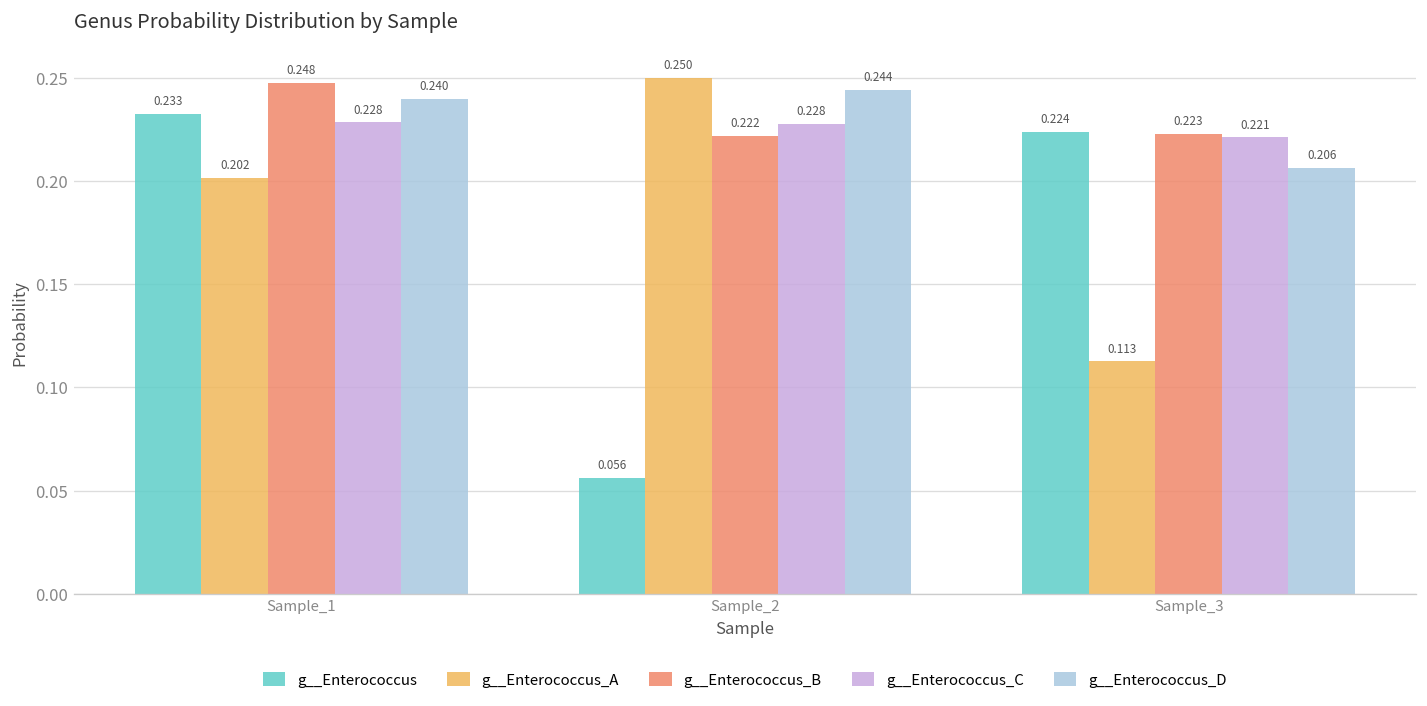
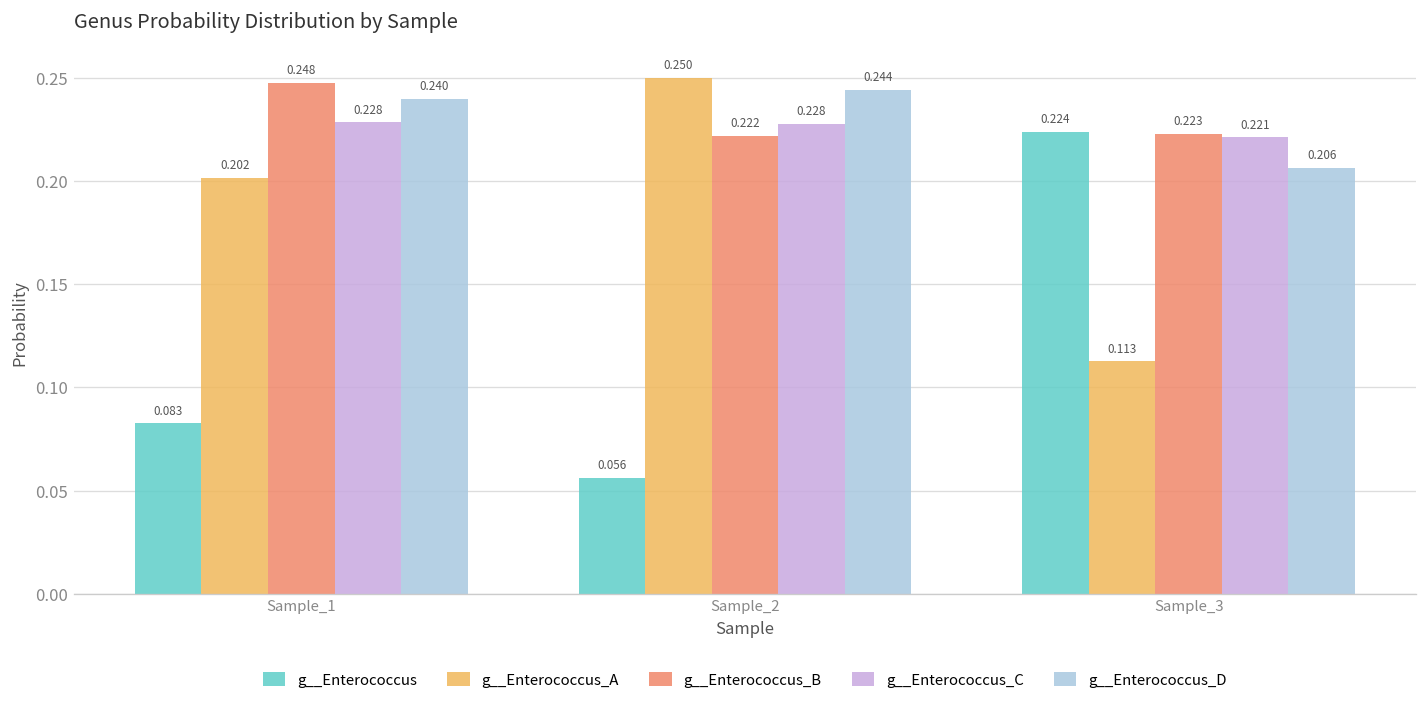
g__Enterococcus, Sample_1: 0.233 -> 0.083
